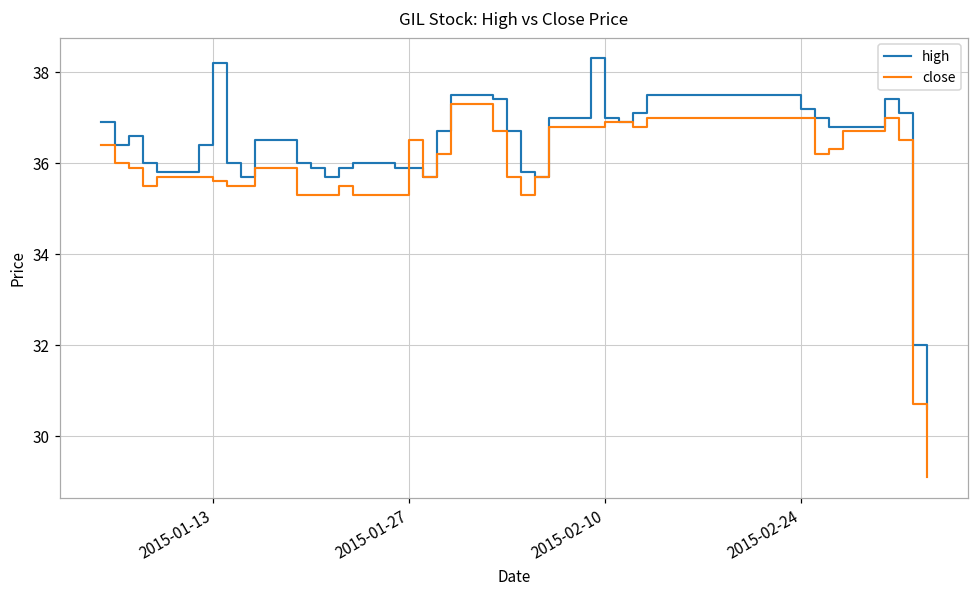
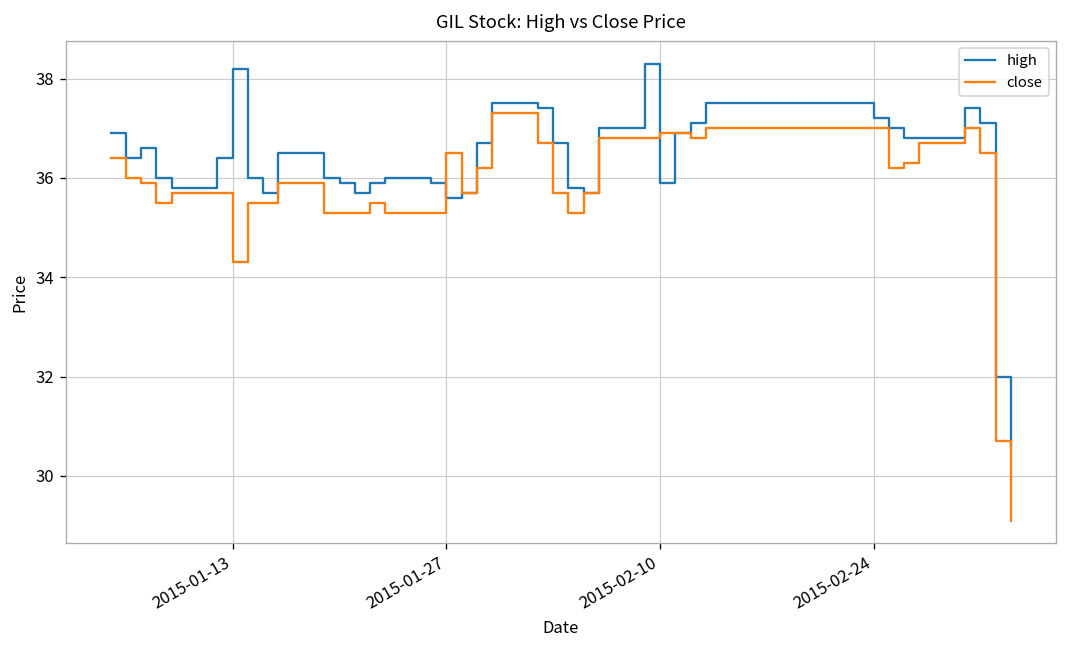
close, 2015-01-13: 35.6 -> 34.3
high, 2015-01-27: 35.9 -> 35.6
high, 2015-02-10: 37.0 -> 35.9
